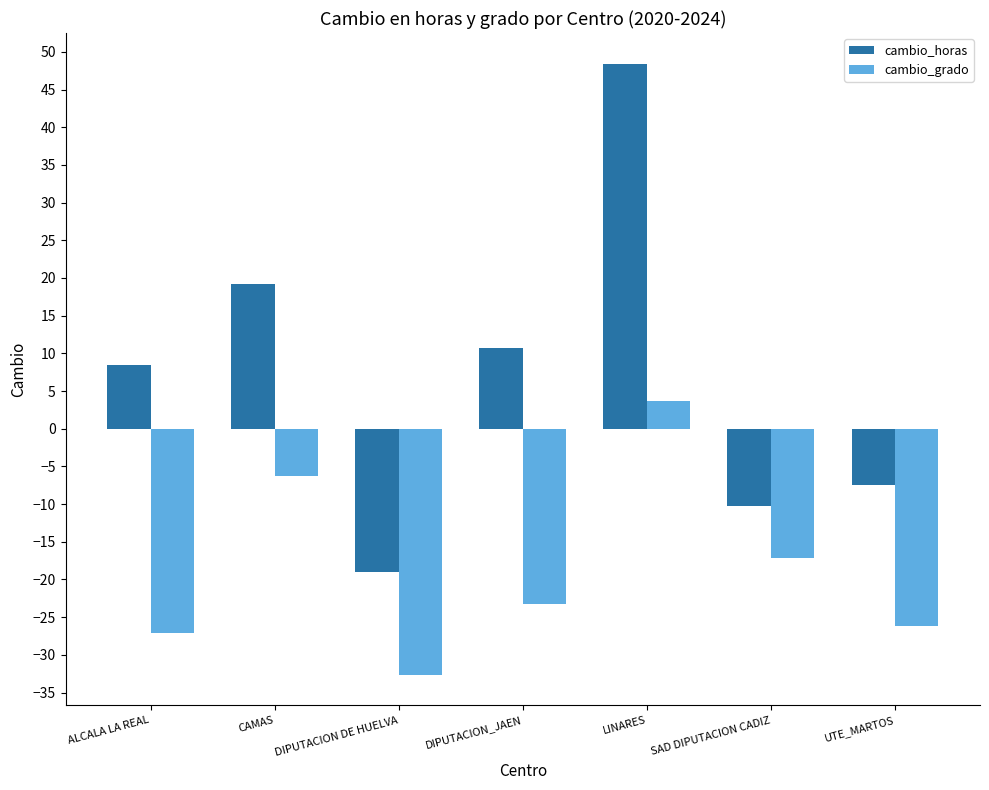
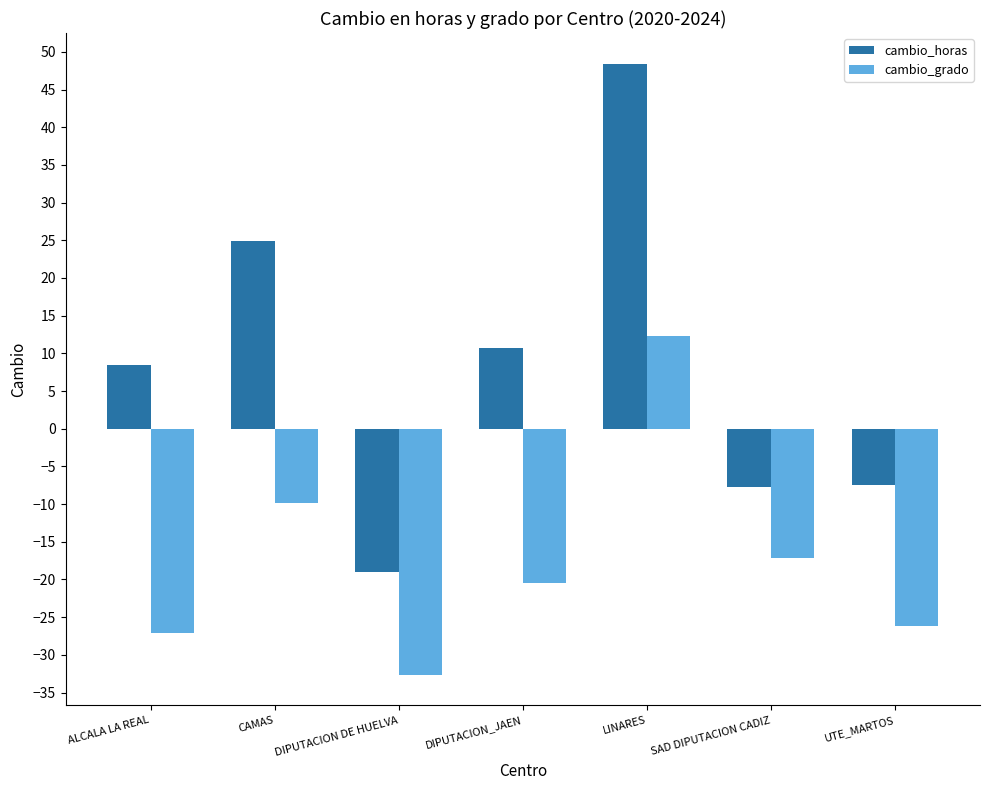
cambio_horas, CAMAS: 19 -> 25
cambio_grado, CAMAS: -6 -> -10
cambio_grado, DIPUTACION_JAEN: -23 -> -21
cambio_grado, LINARES: 4 -> 12
cambio_horas, SAD DIPUTACION CADIZ: -10 -> -8
